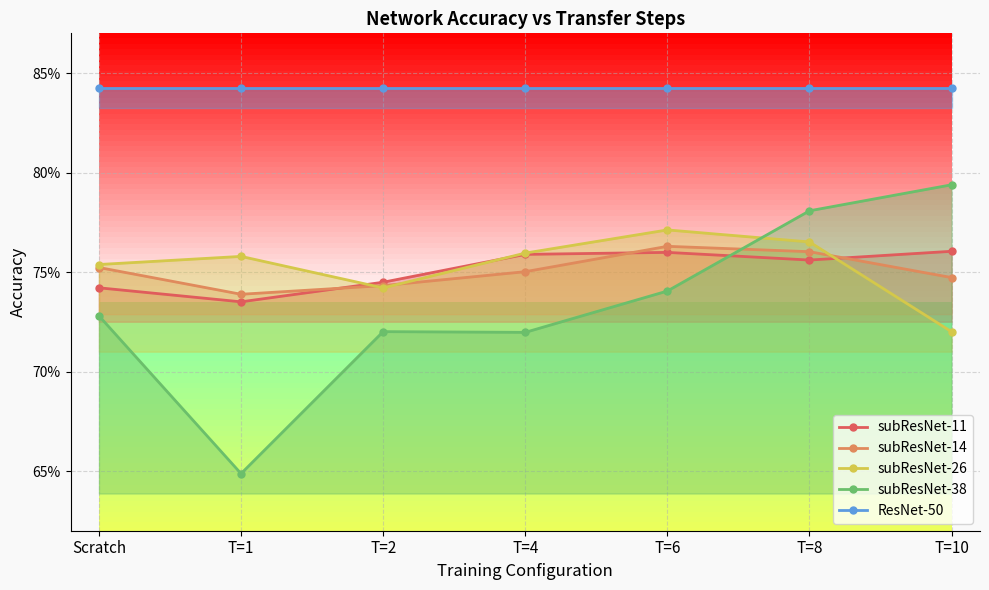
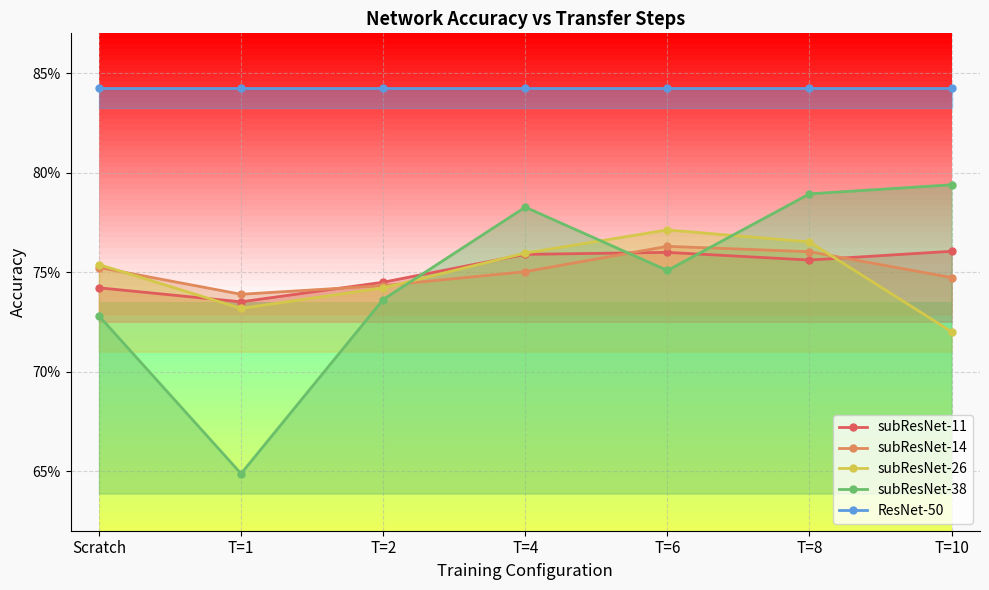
subResNet-26, T=1: 75.8% -> 73.2%
subResNet-38, T=2: 72.0% -> 73.6%
subResNet-38, T=4: 72.0% -> 78.3%
subResNet-38, T=6: 74.0% -> 75.1%
subResNet-38, T=8: 78.1% -> 78.9%
